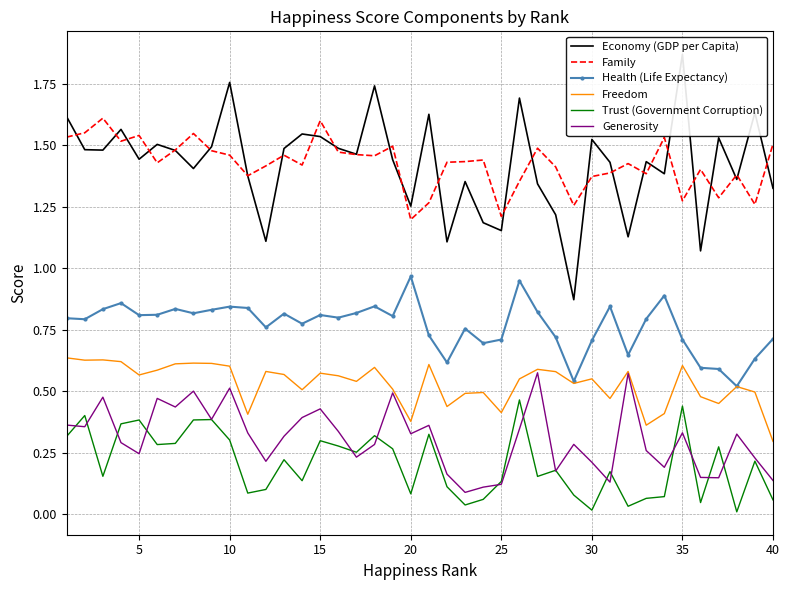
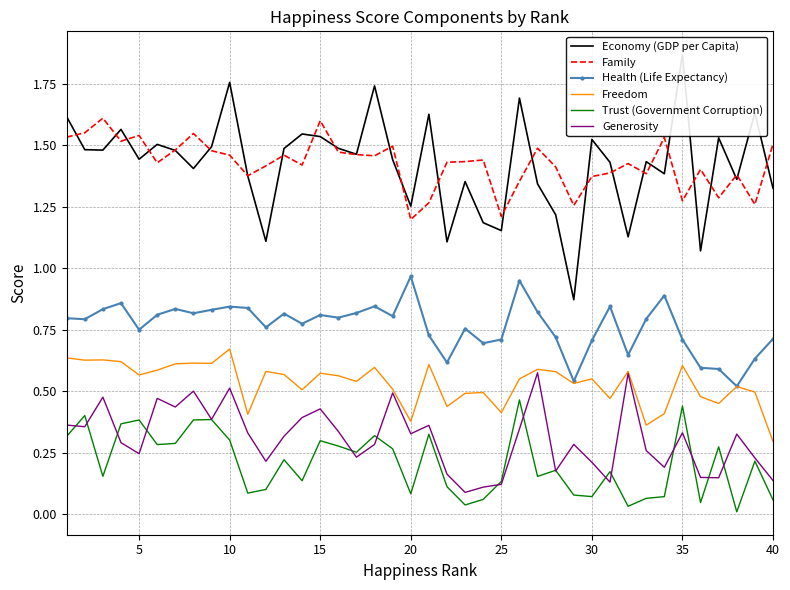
Health (Life Expectancy), 5: 0.81 -> 0.75
Freedom, 10: 0.60 -> 0.67
Trust (Government Corruption), 30: 0.02 -> 0.07
